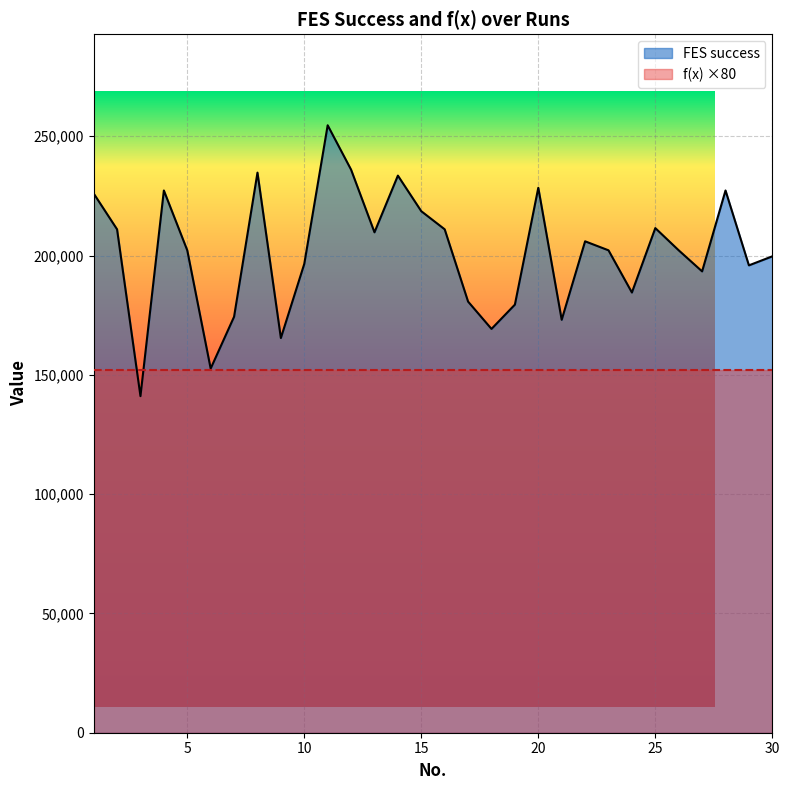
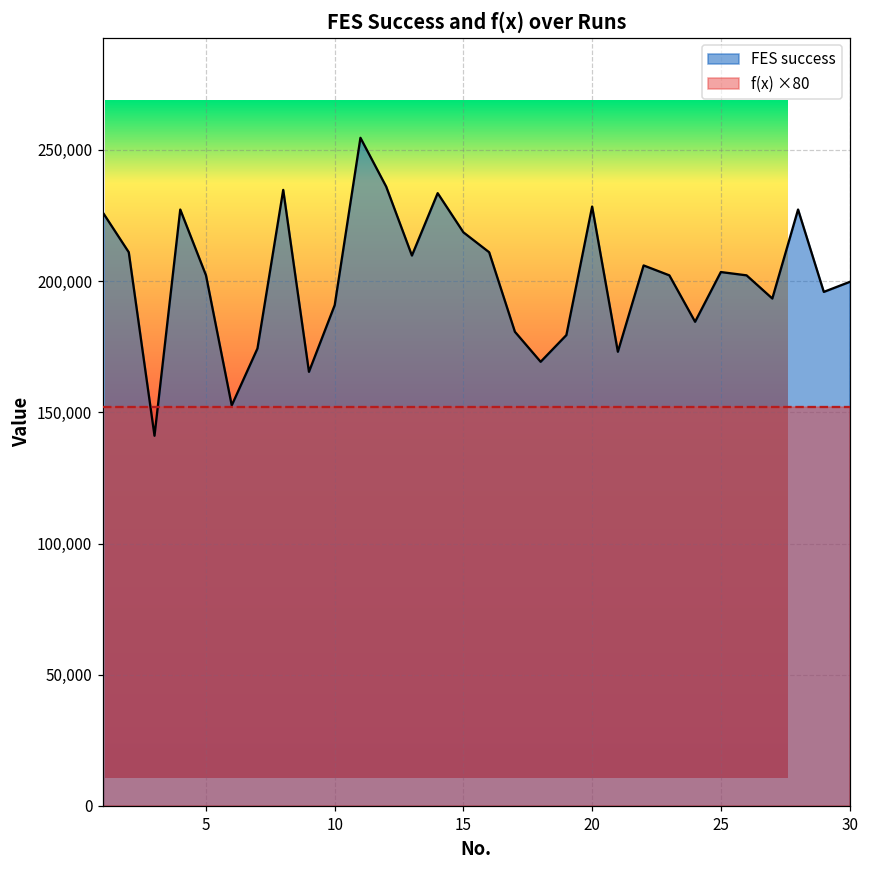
FES success, 10: 197,000 -> 191,000
FES success, 25: 211,000 -> 203,000
